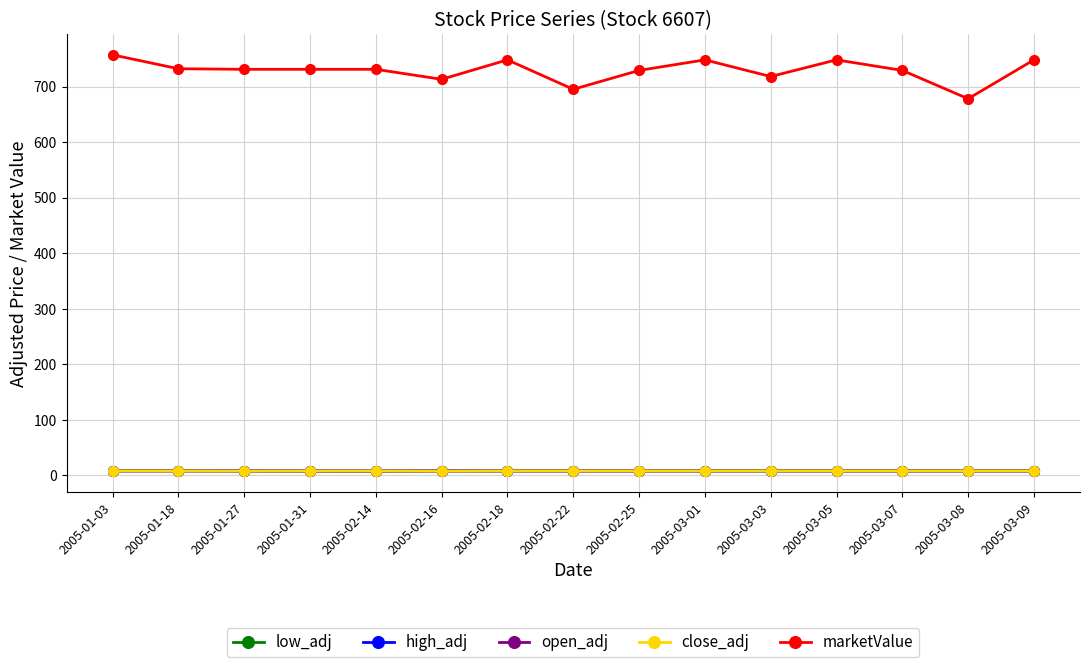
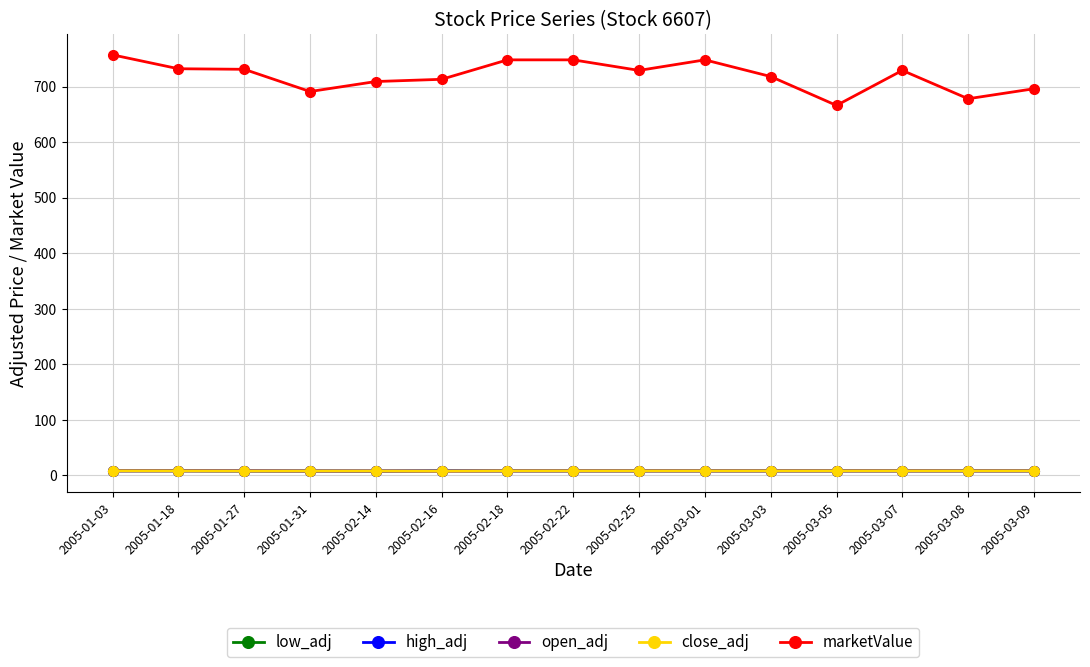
marketValue, 2005-01-31: 730 -> 690
marketValue, 2005-02-14: 730 -> 710
marketValue, 2005-02-22: 700 -> 750
marketValue, 2005-03-05: 750 -> 670
marketValue, 2005-03-09: 750 -> 700
